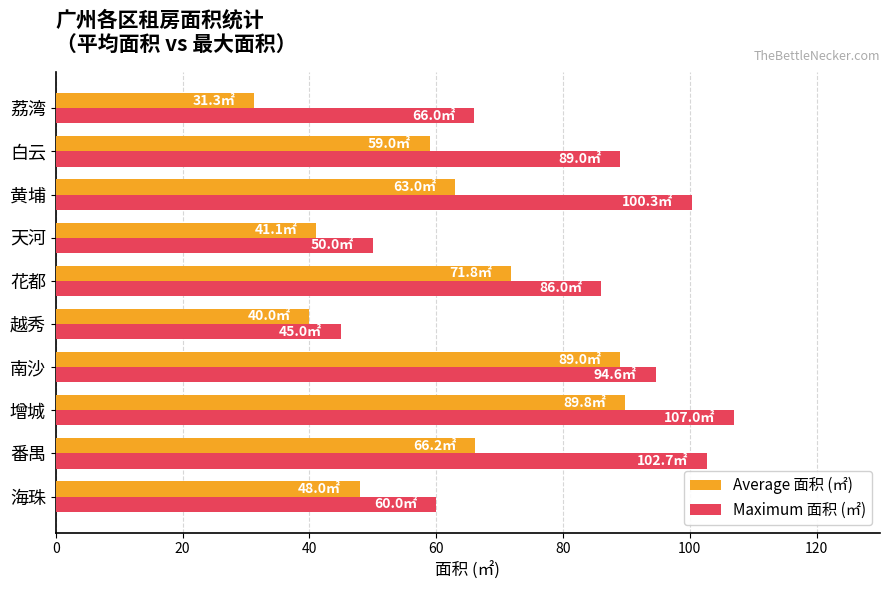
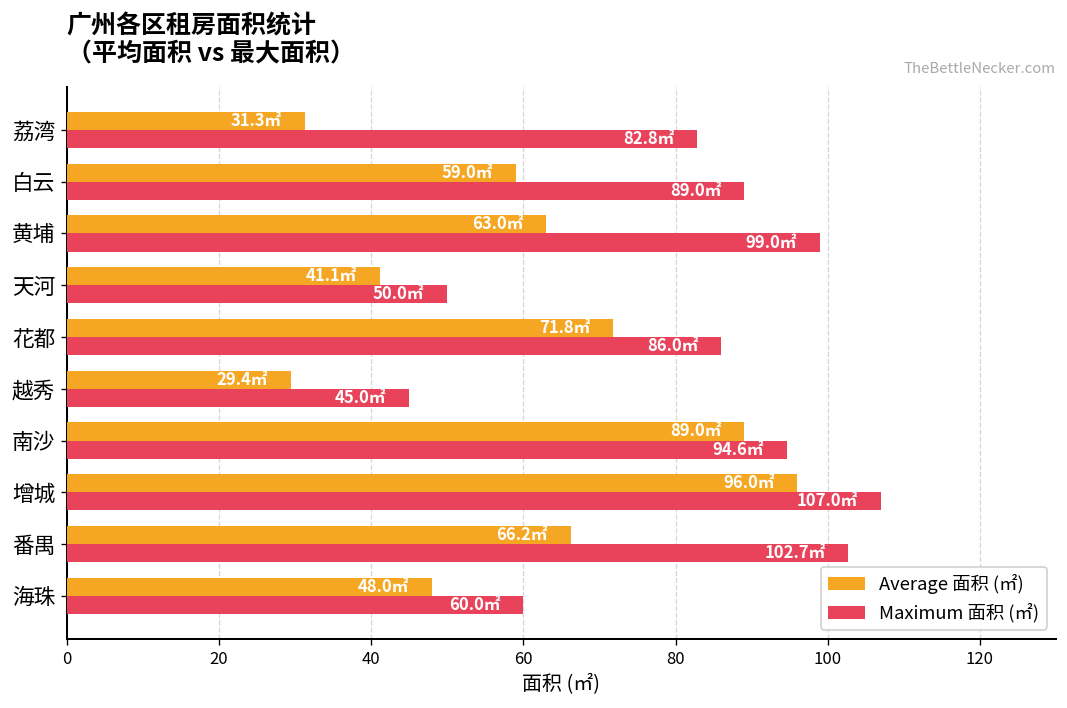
Maximum 面积 (㎡), 荔湾: 66.0㎡ -> 82.8㎡
Maximum 面积 (㎡), 黄埔: 100.3㎡ -> 99.0㎡
Average 面积 (㎡), 越秀: 40.0㎡ -> 29.4㎡
Average 面积 (㎡), 增城: 89.8㎡ -> 96.0㎡
